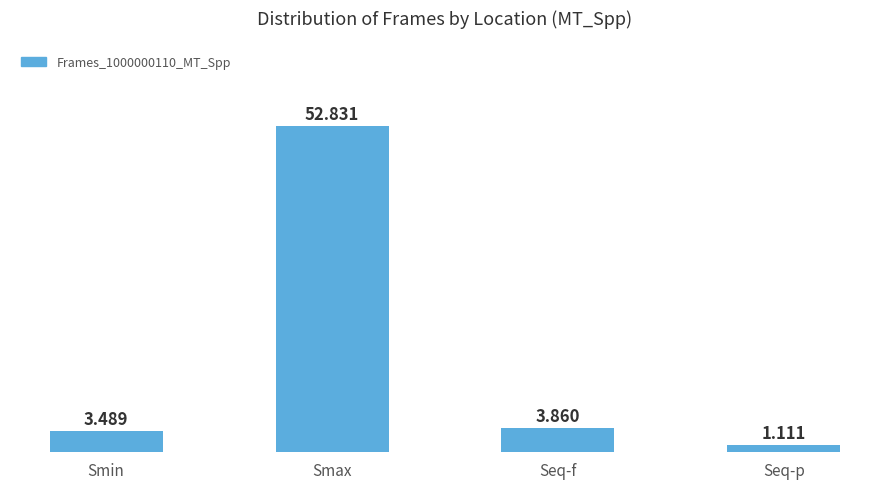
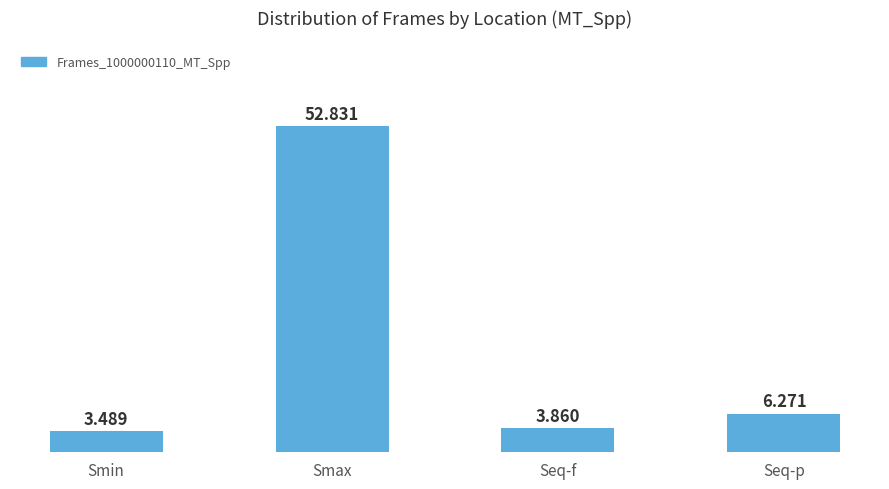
Seq-p: 1.111 -> 6.271
